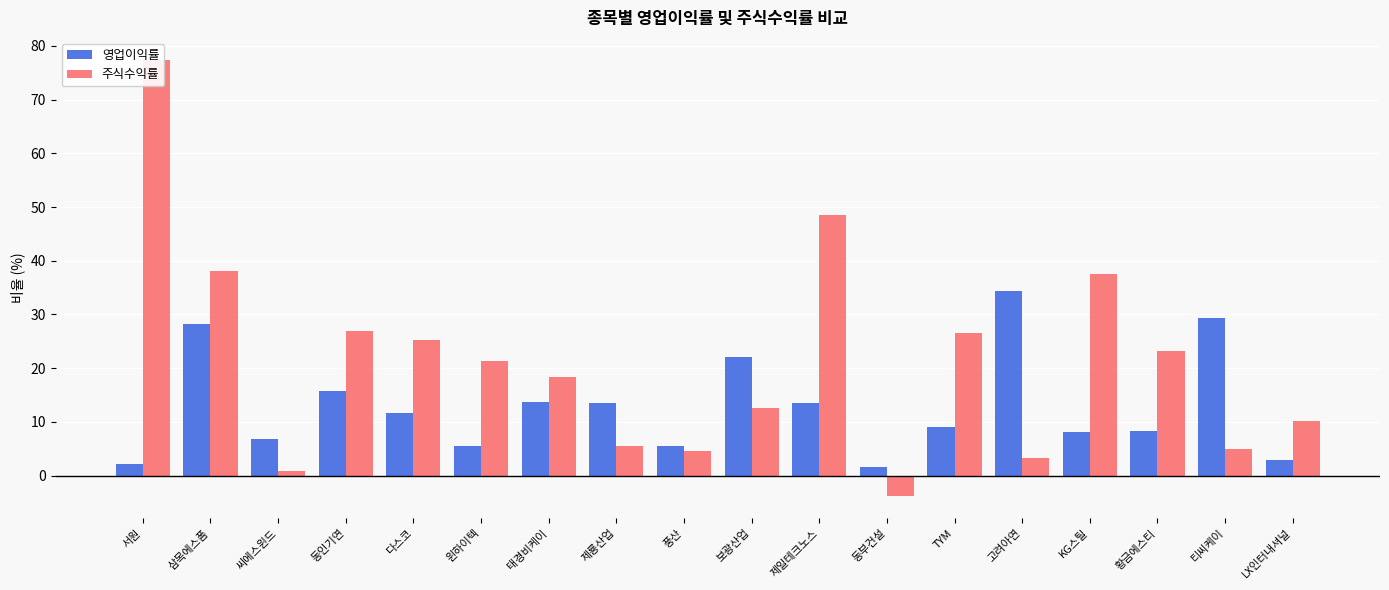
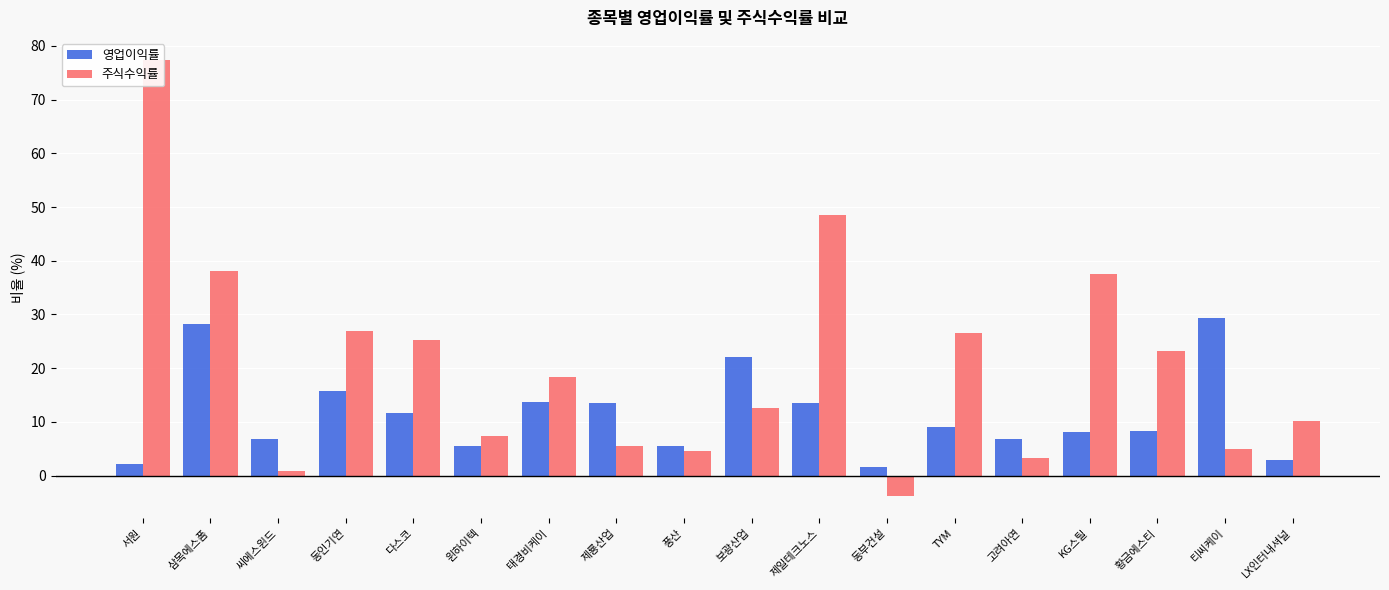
주식수익률, 윈하이텍: 21 -> 7
영업이익률, 고려아연: 34 -> 7
